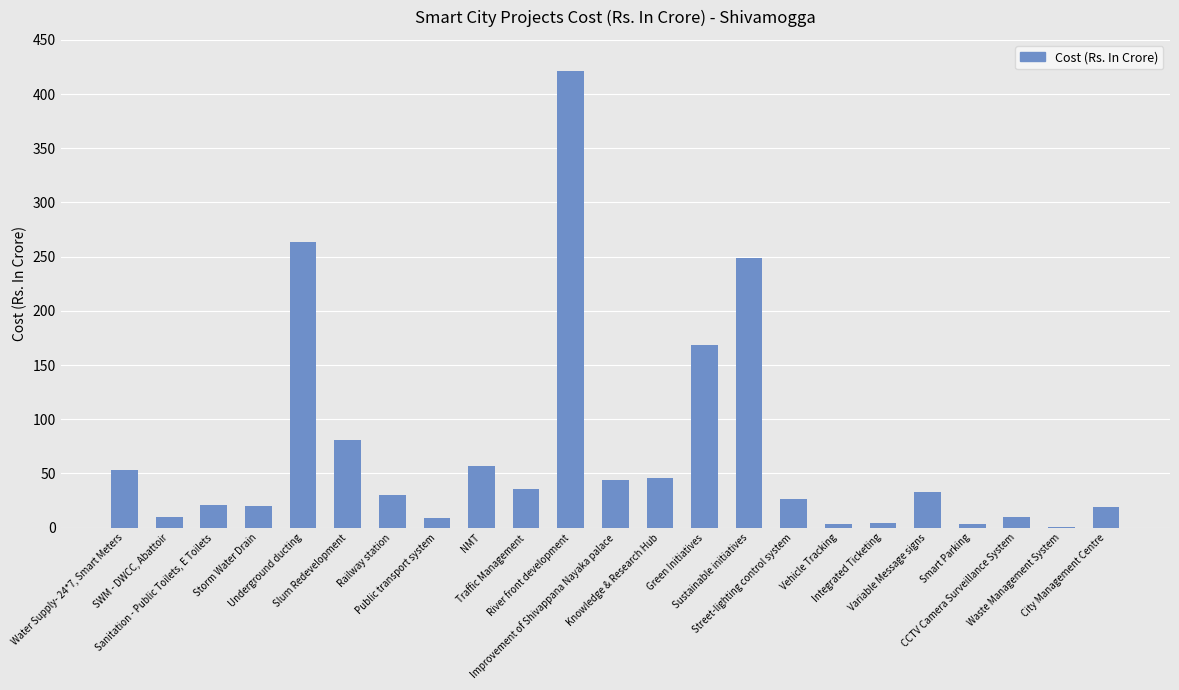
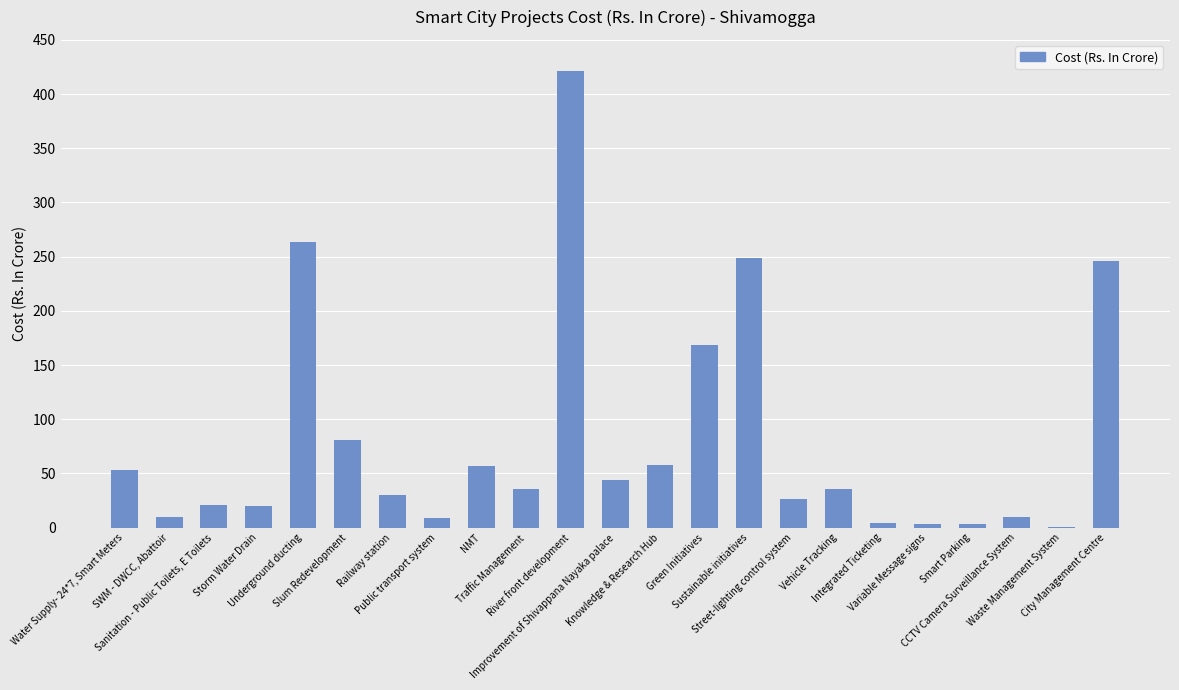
Knowledge & Research Hub: 46 -> 58
Vehicle Tracking: 4 -> 36
Variable Message signs: 33 -> 3
City Management Centre: 19 -> 246
